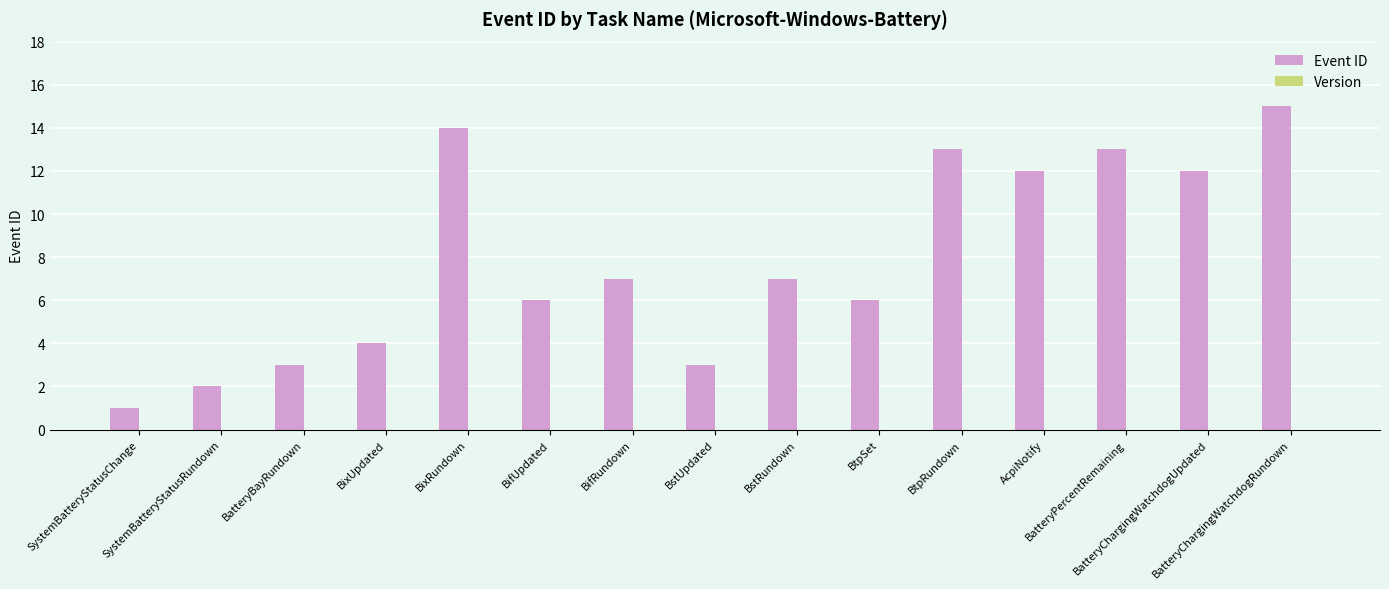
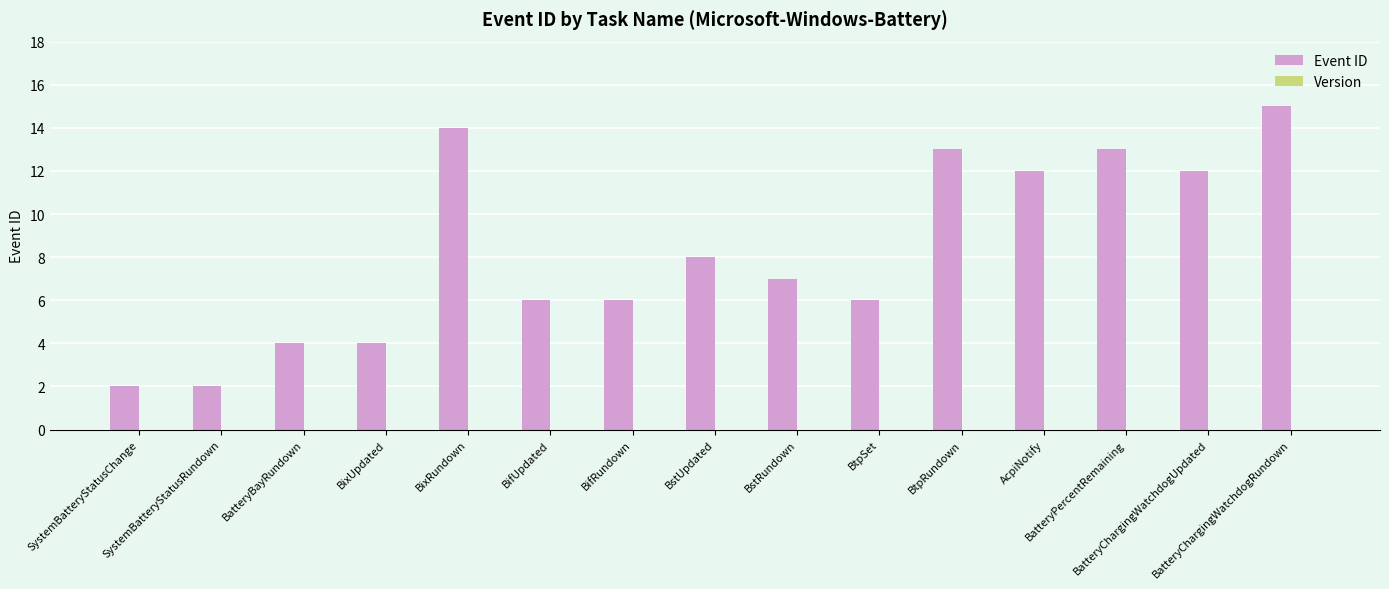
Event ID, SystemBatteryStatusChange: 1 -> 2
Event ID, BatteryBayRundown: 3 -> 4
Event ID, BifRundown: 7 -> 6
Event ID, BstUpdated: 3 -> 8
